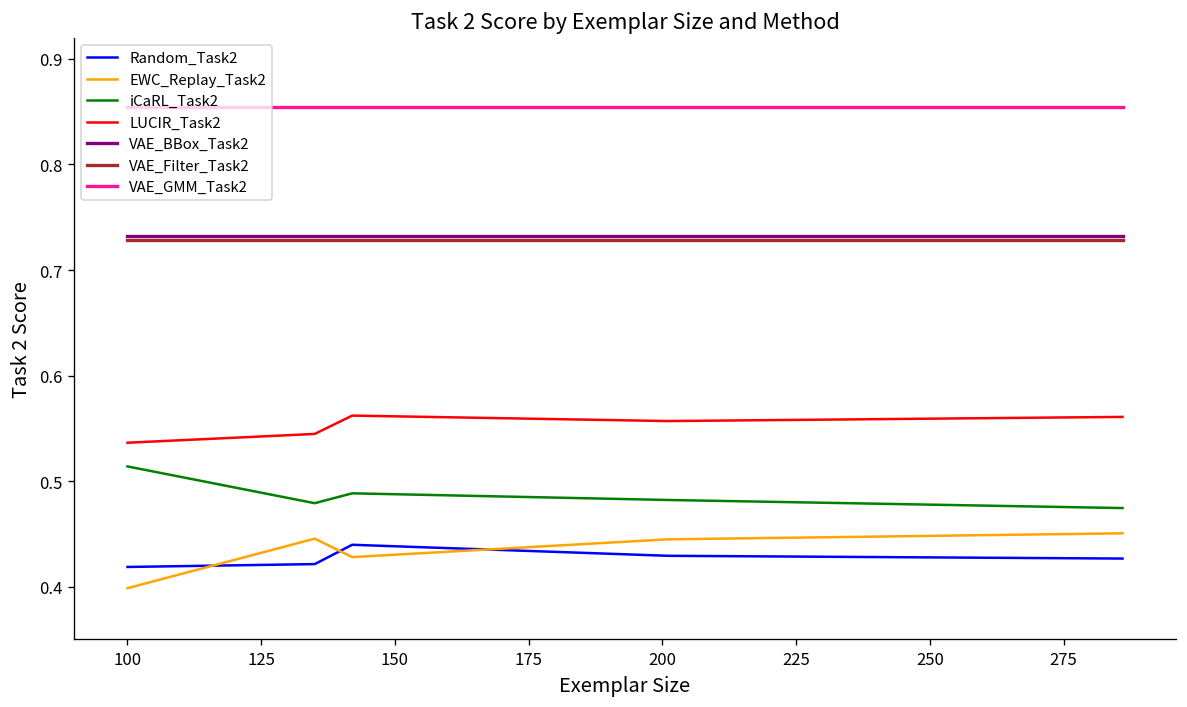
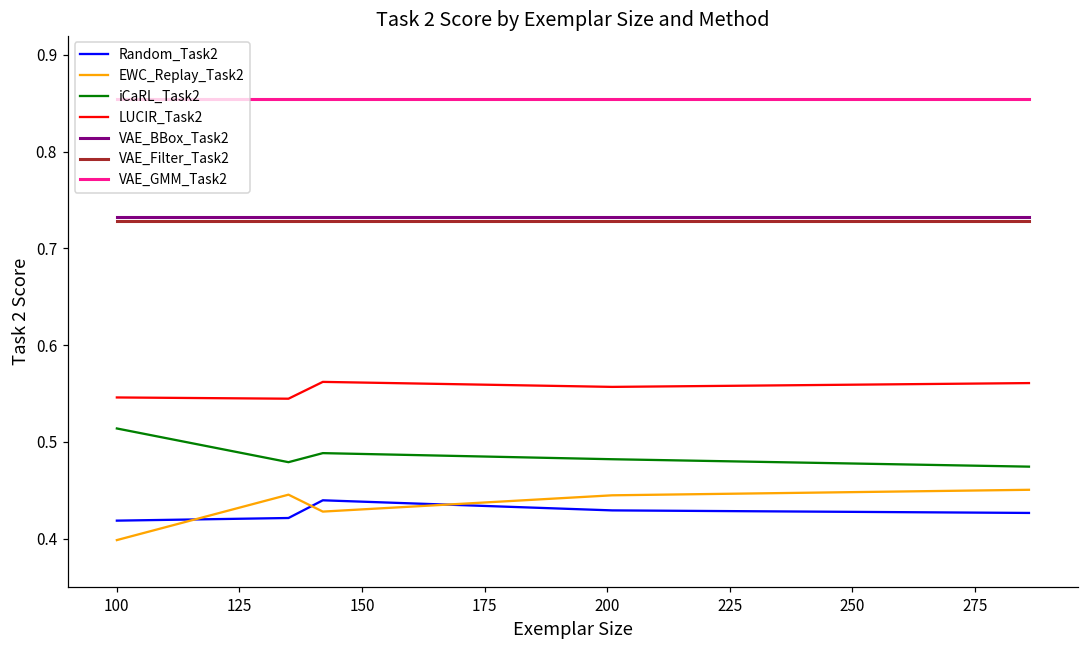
LUCIR_Task2, 100: 0.54 -> 0.55
